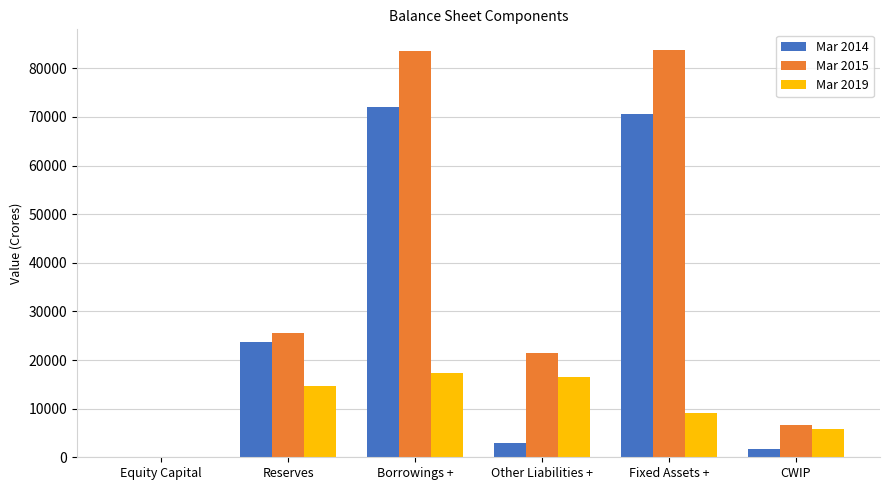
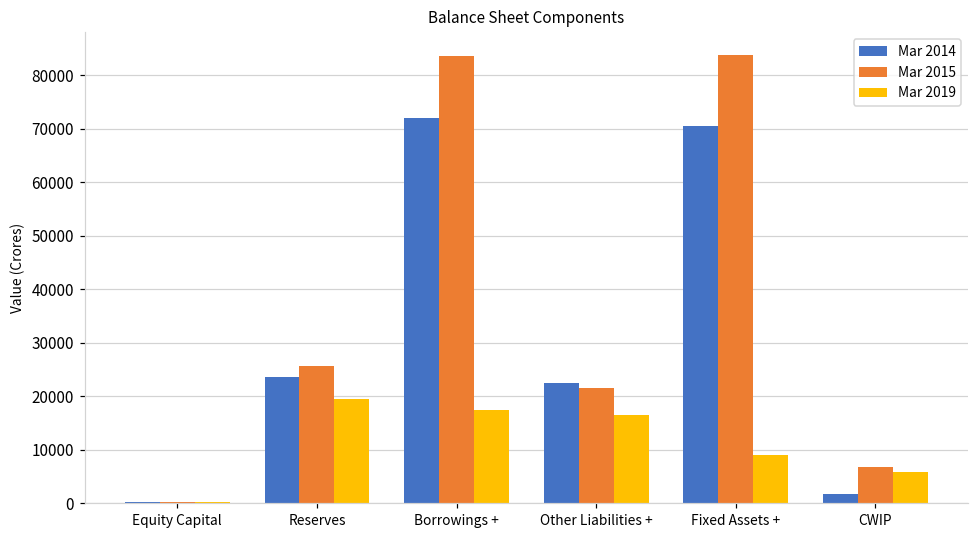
Mar 2019, Reserves: 15000 -> 19000
Mar 2014, Other Liabilities +: 3000 -> 22000
